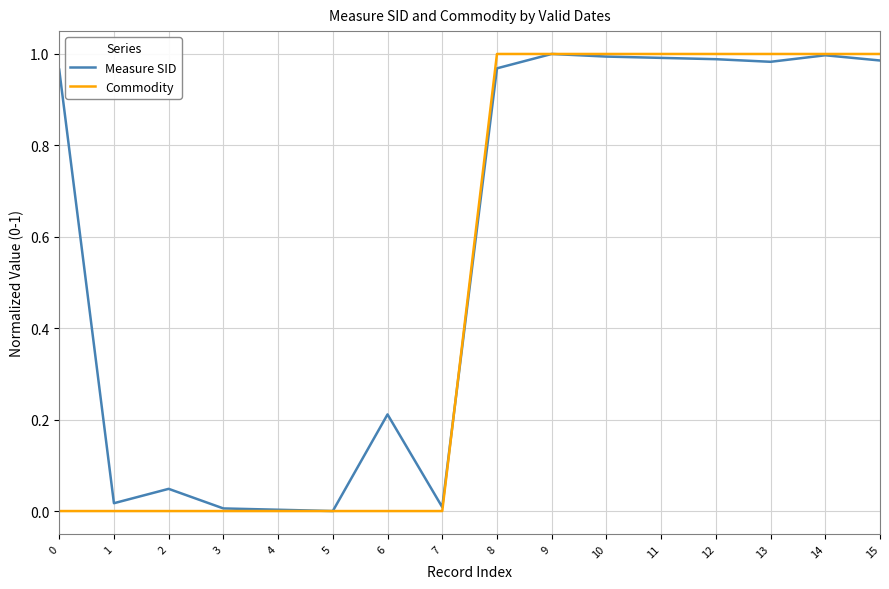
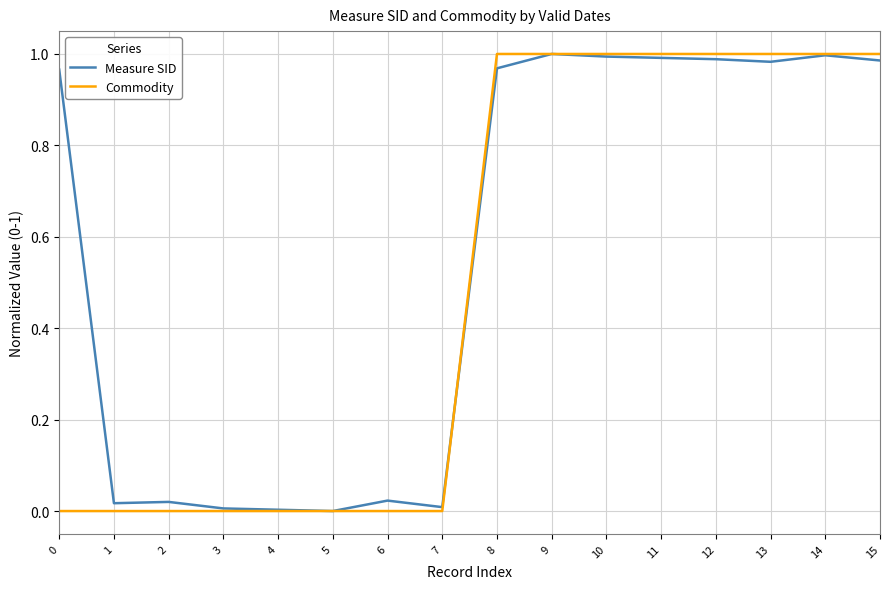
Measure SID, 2: 0.05 -> 0.02
Measure SID, 6: 0.21 -> 0.02
